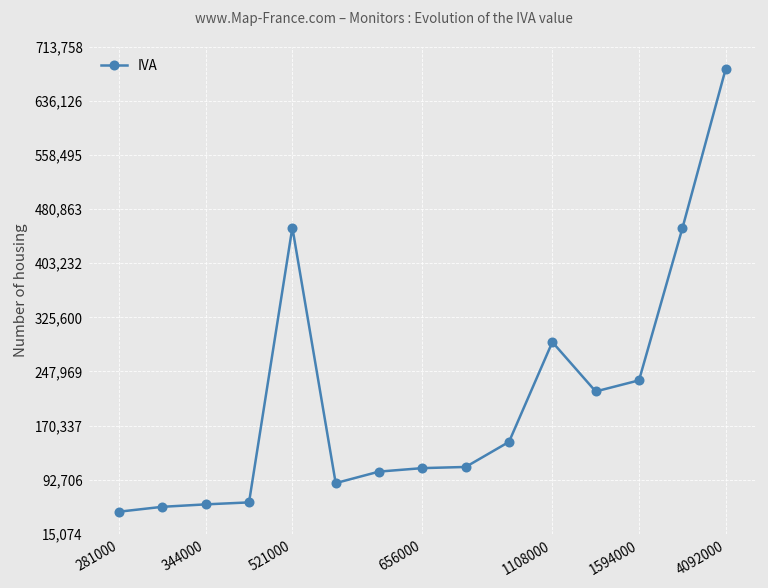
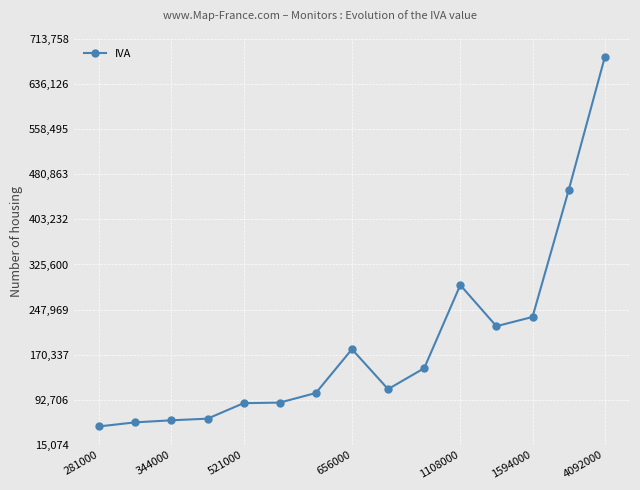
521000: 450,000 -> 90,000
656000: 110,000 -> 180,000
